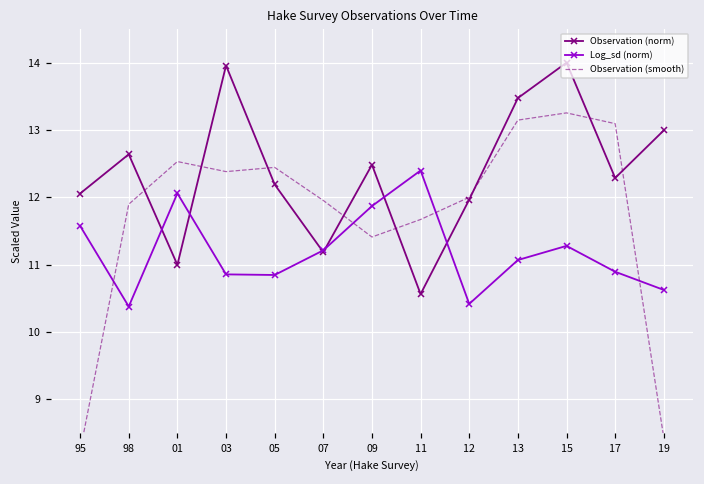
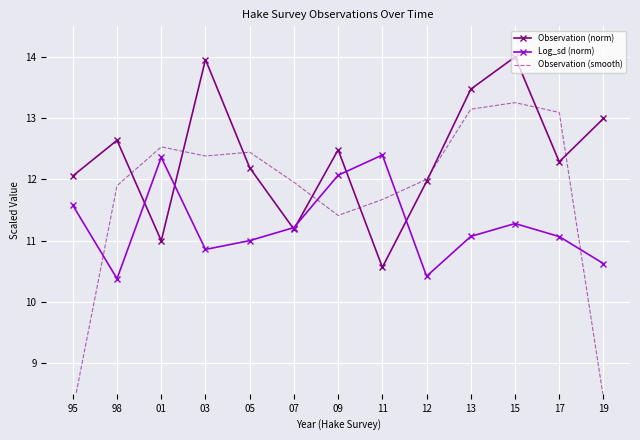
Log_sd (norm), 01: 12.1 -> 12.4
Log_sd (norm), 05: 10.8 -> 11.0
Log_sd (norm), 09: 11.9 -> 12.1
Log_sd (norm), 17: 10.9 -> 11.1
